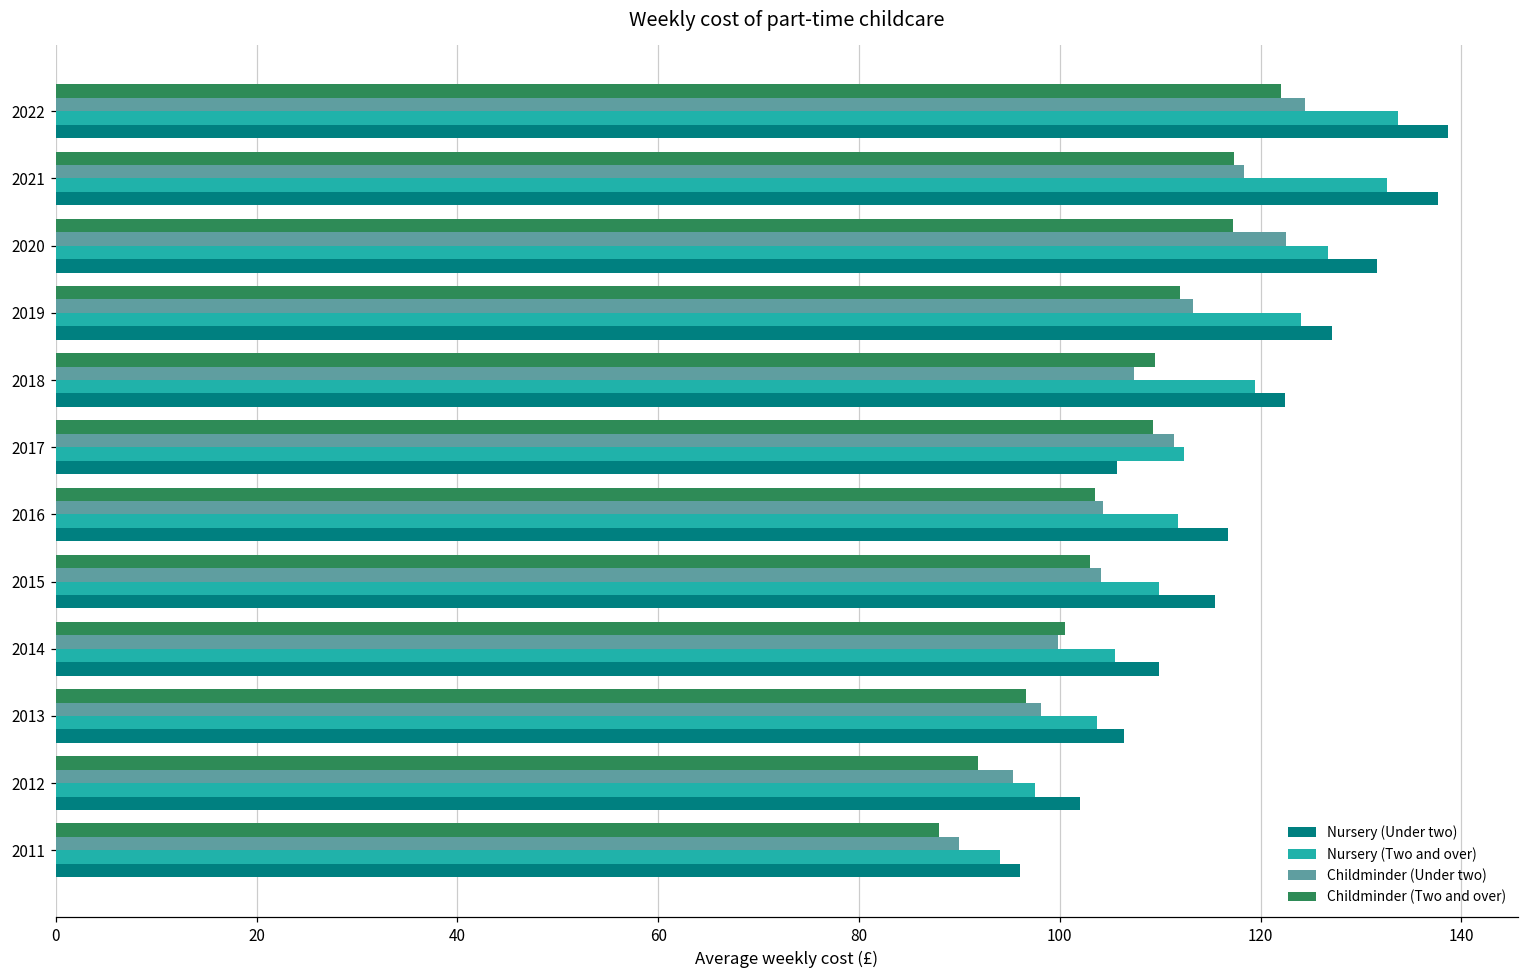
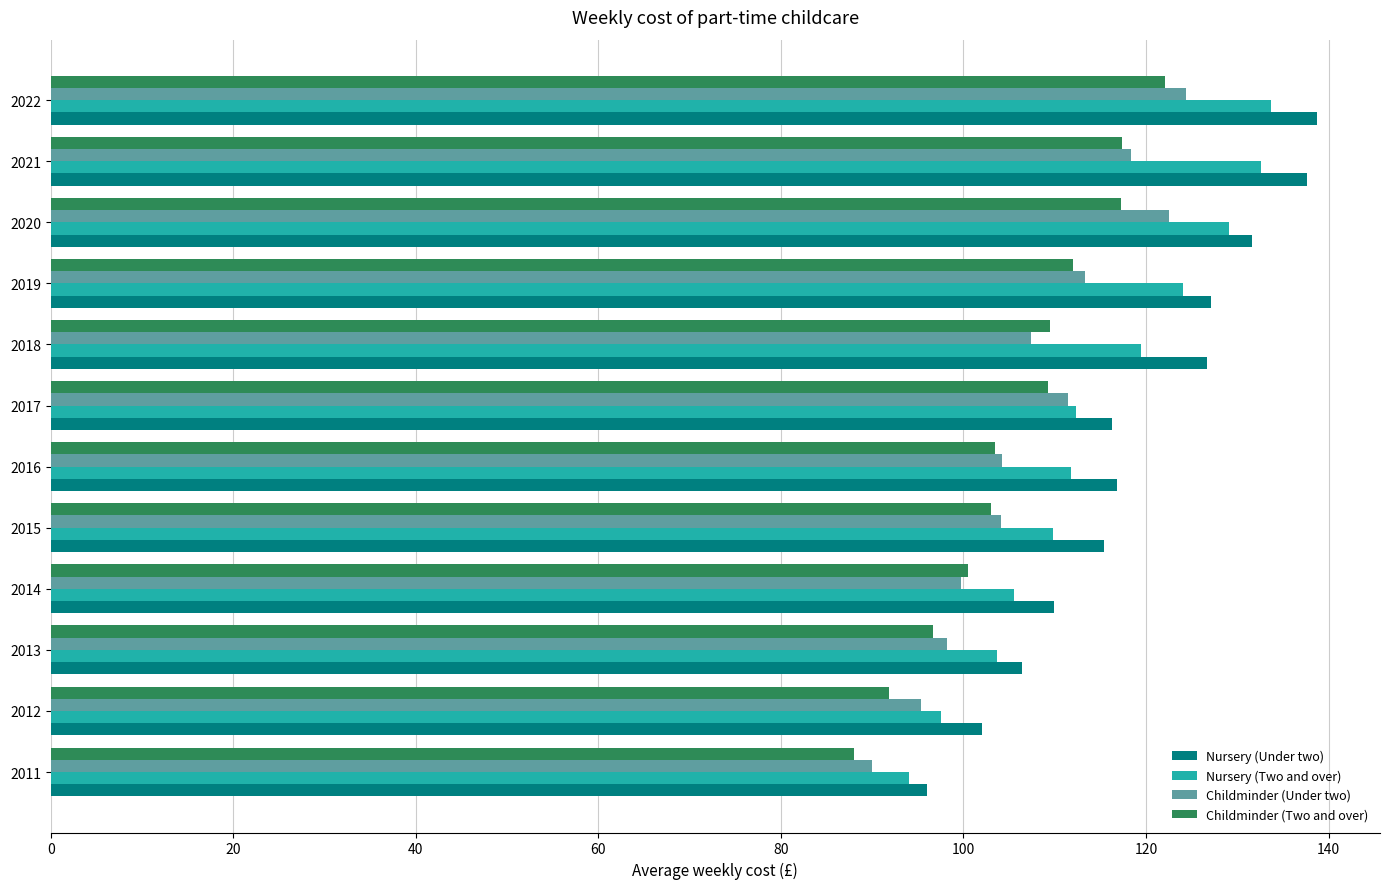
Nursery (Two and over), 2020: 127 -> 129
Nursery (Under two), 2018: 122 -> 127
Nursery (Under two), 2017: 106 -> 116
